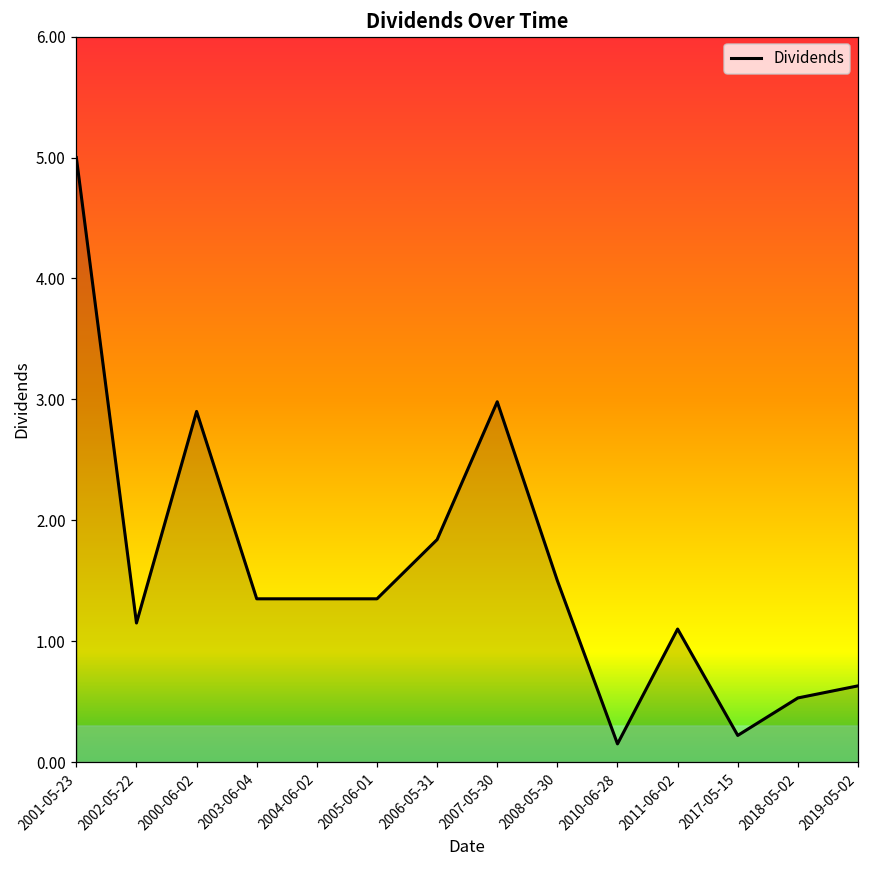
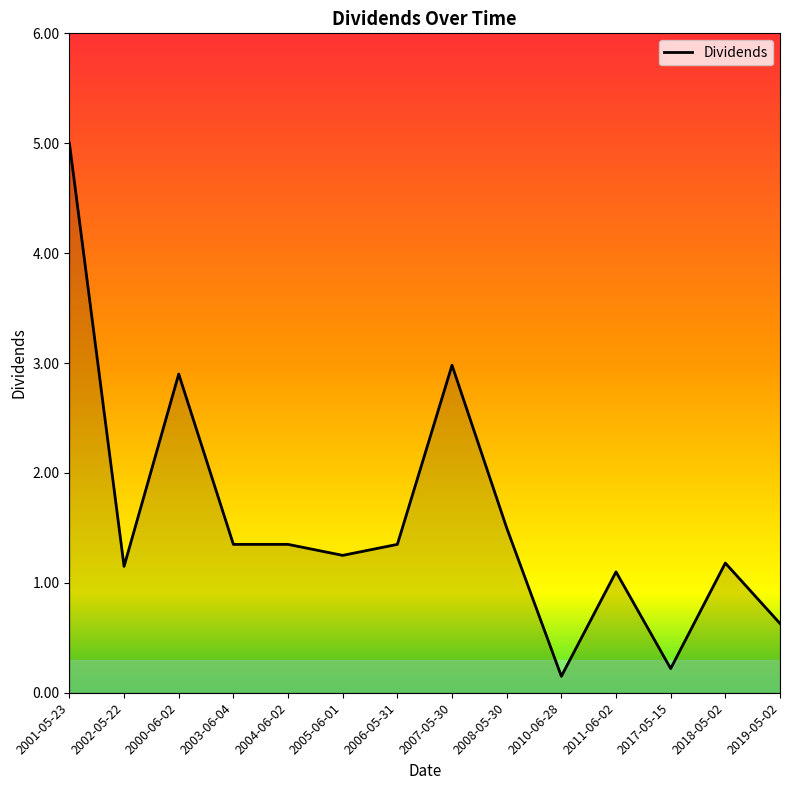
2005-06-01: 1.35 -> 1.25
2006-05-31: 1.84 -> 1.35
2018-05-02: 0.53 -> 1.18
